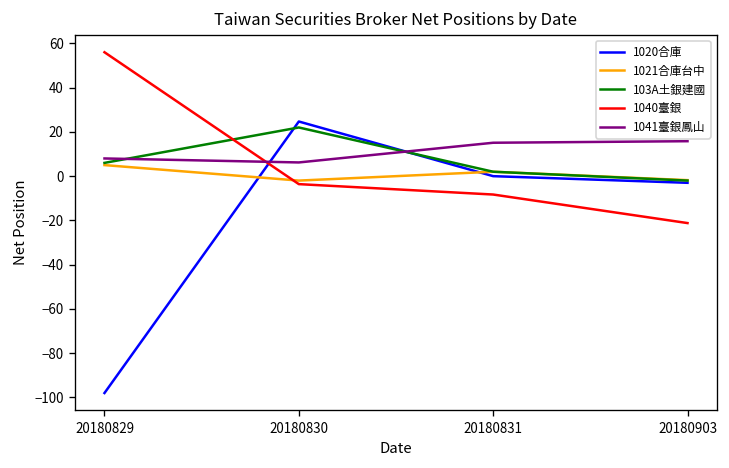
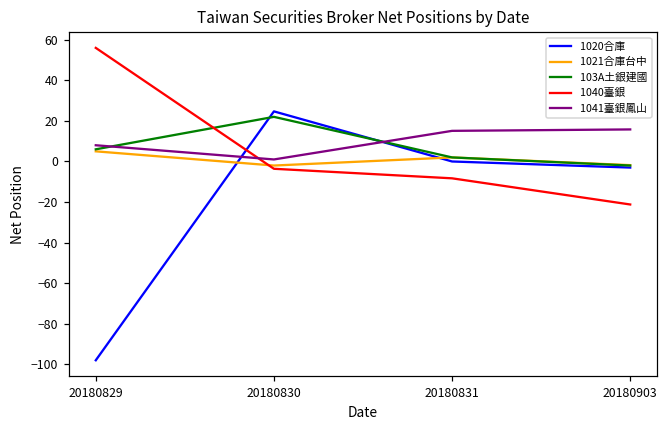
1041臺銀鳳山, 20180830: 6 -> 1
